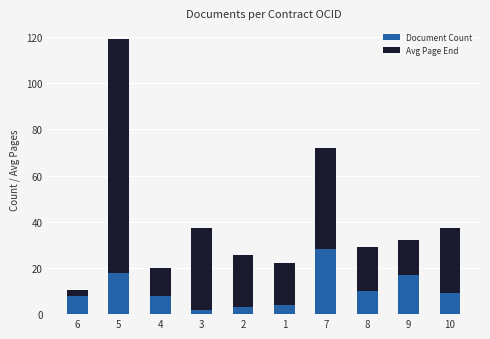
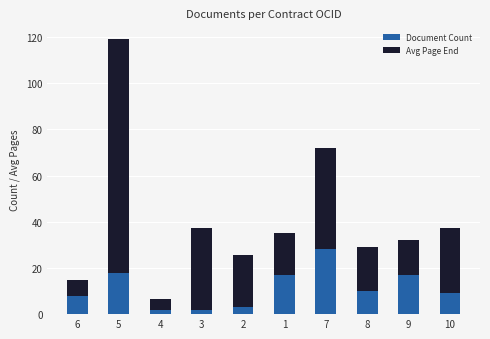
Avg Page End, 6: 2 -> 7
Document Count, 4: 8 -> 2
Avg Page End, 4: 12 -> 5
Document Count, 1: 4 -> 17
